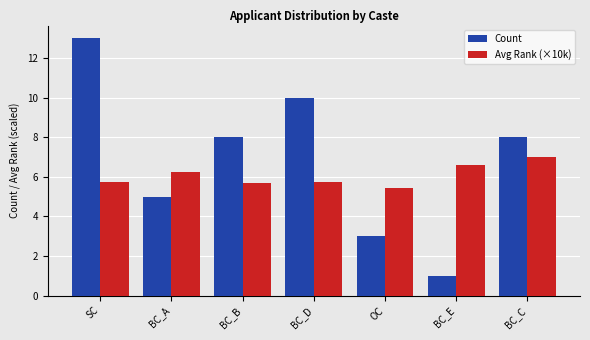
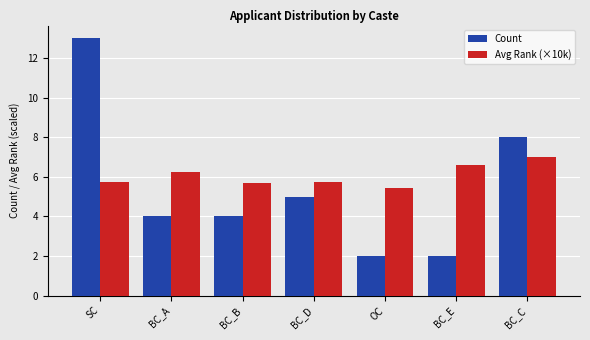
Count, BC_A: 5 -> 4
Count, BC_B: 8 -> 4
Count, BC_D: 10 -> 5
Count, OC: 3 -> 2
Count, BC_E: 1 -> 2
